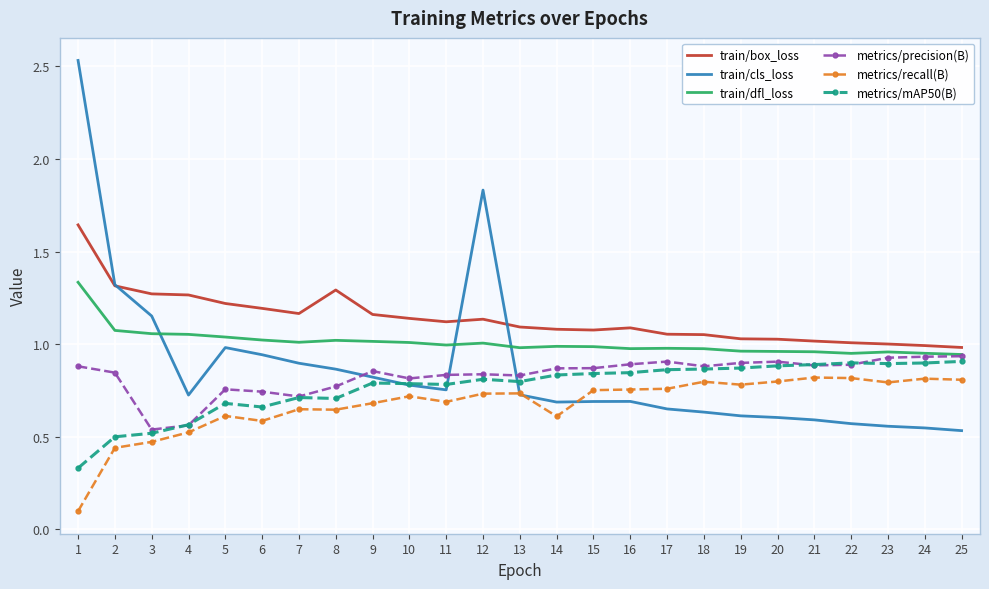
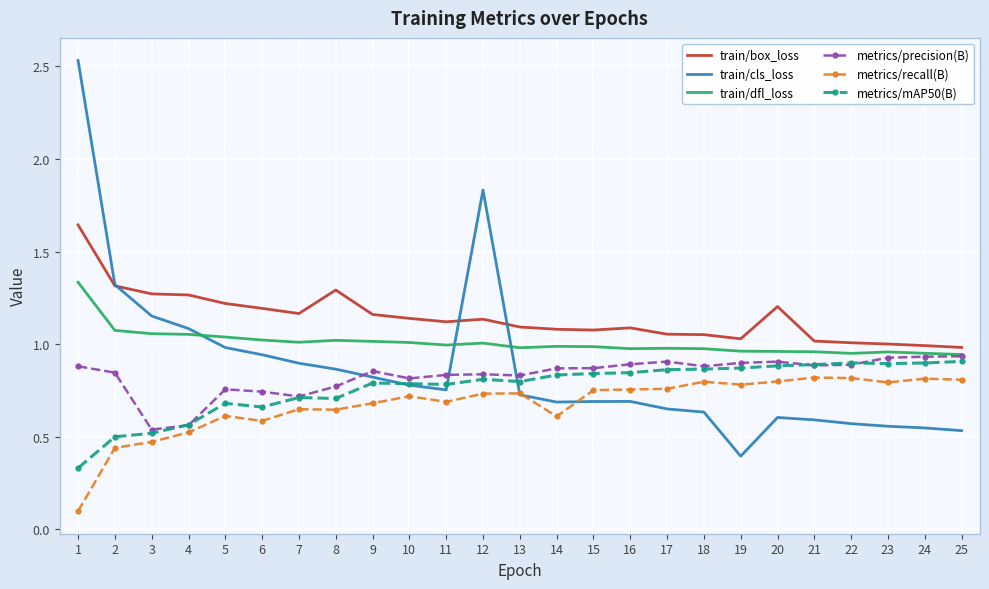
train/cls_loss, 4: 0.72 -> 1.08
train/cls_loss, 19: 0.61 -> 0.39
train/box_loss, 20: 1.03 -> 1.20
